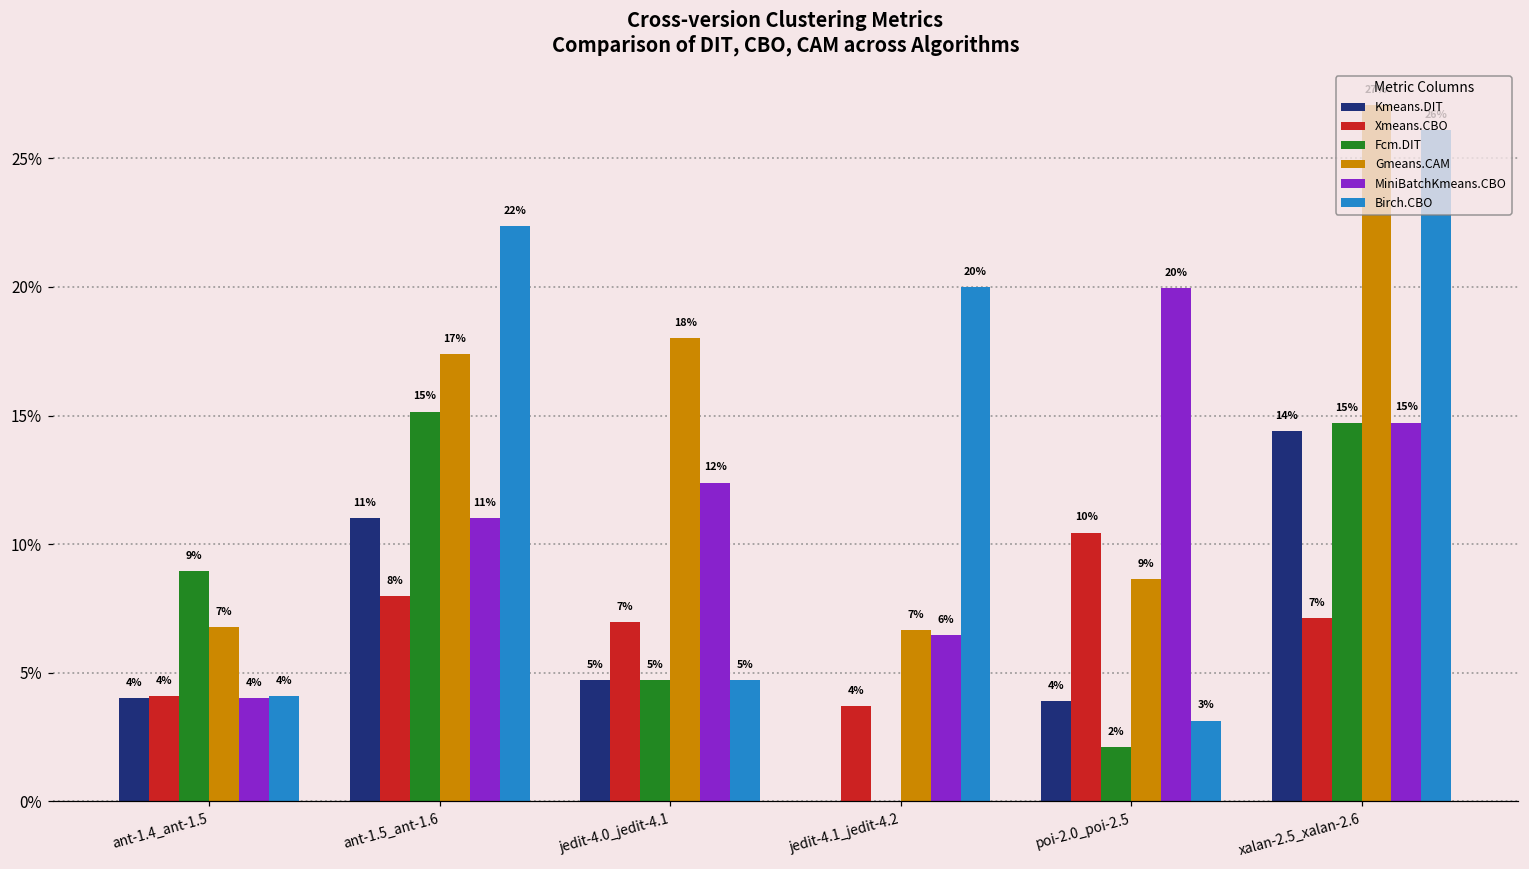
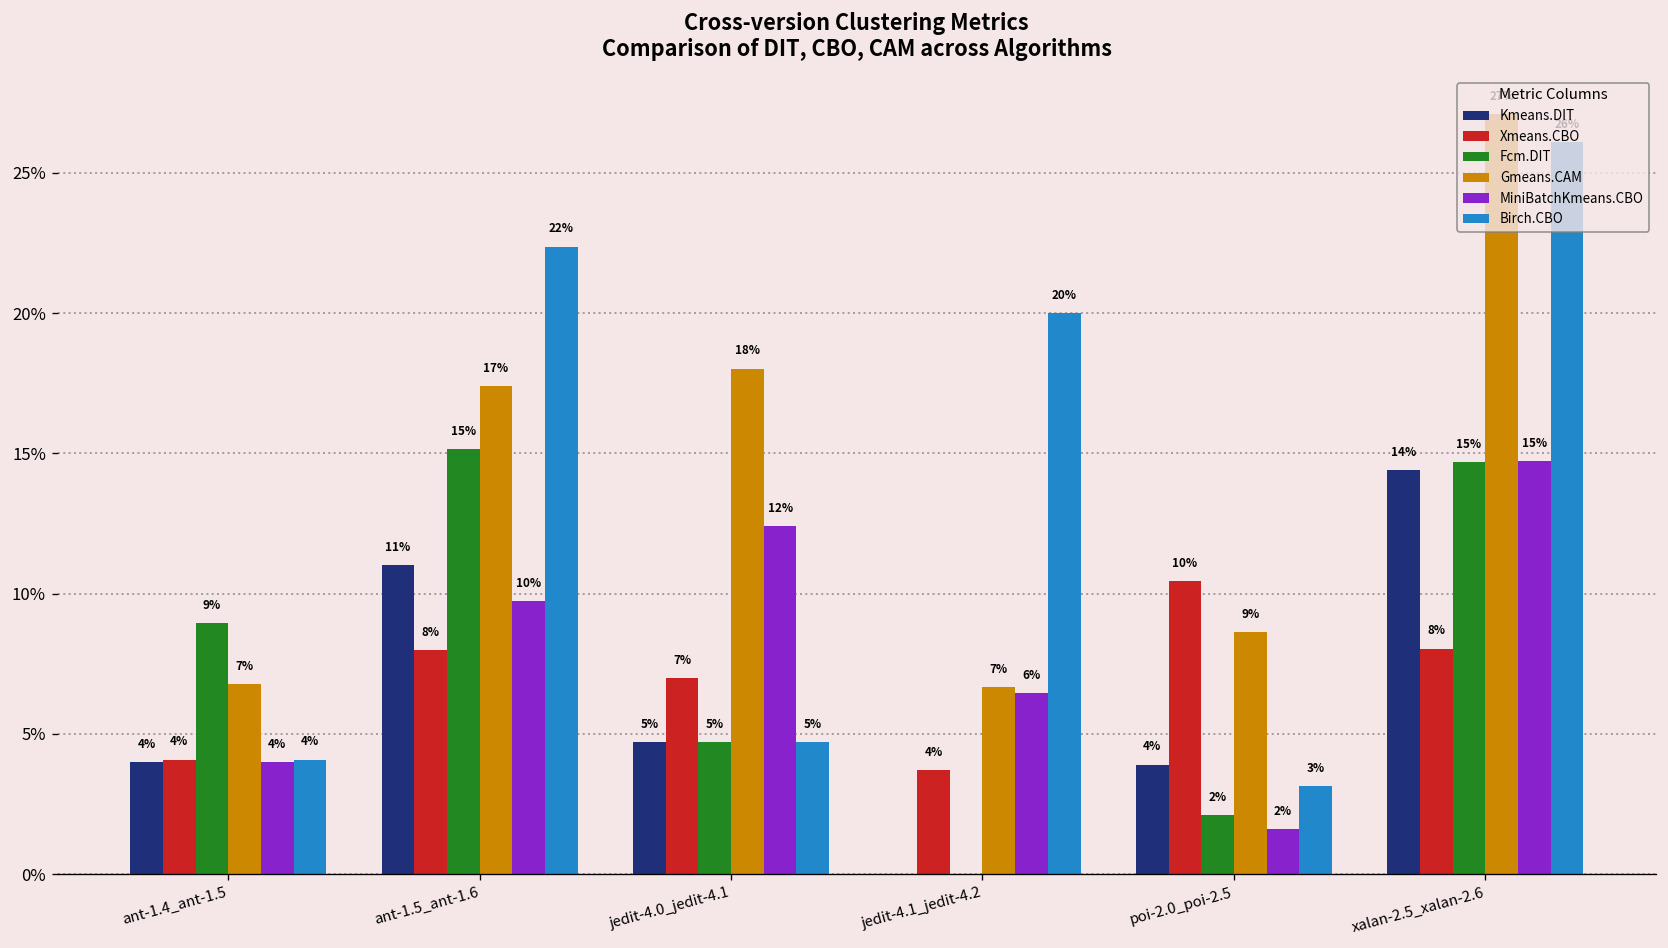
MiniBatchKmeans.CBO, ant-1.5_ant-1.6: 11% -> 10%
MiniBatchKmeans.CBO, poi-2.0_poi-2.5: 20% -> 2%
Xmeans.CBO, xalan-2.5_xalan-2.6: 7% -> 8%
